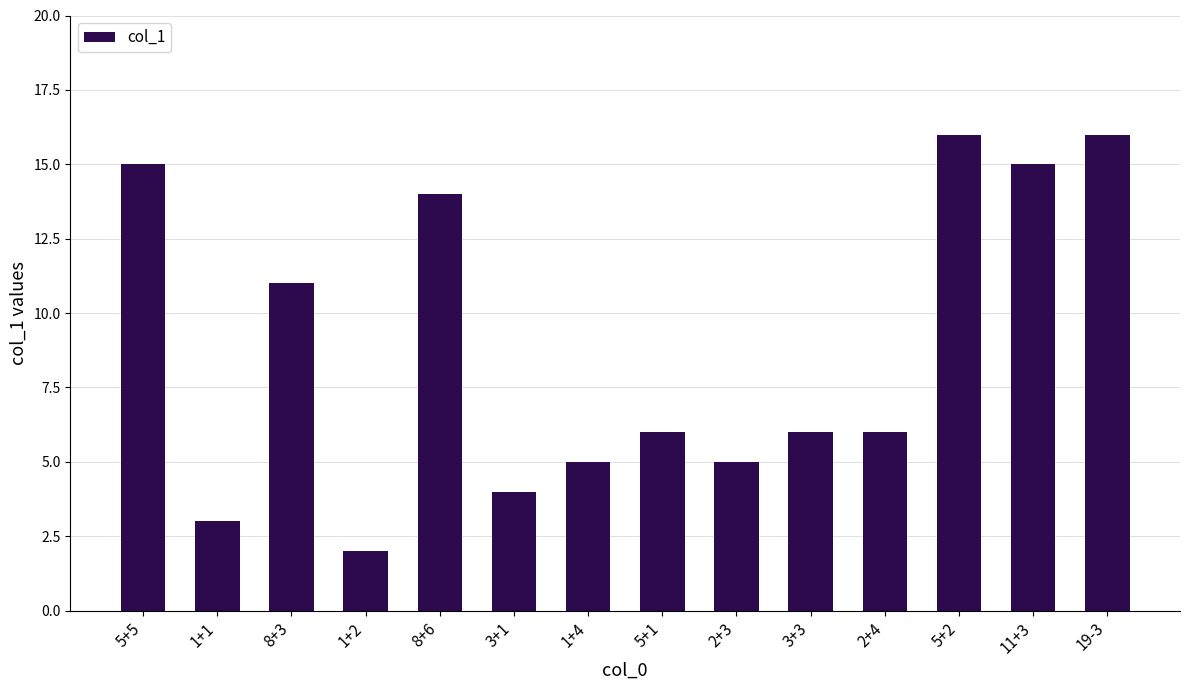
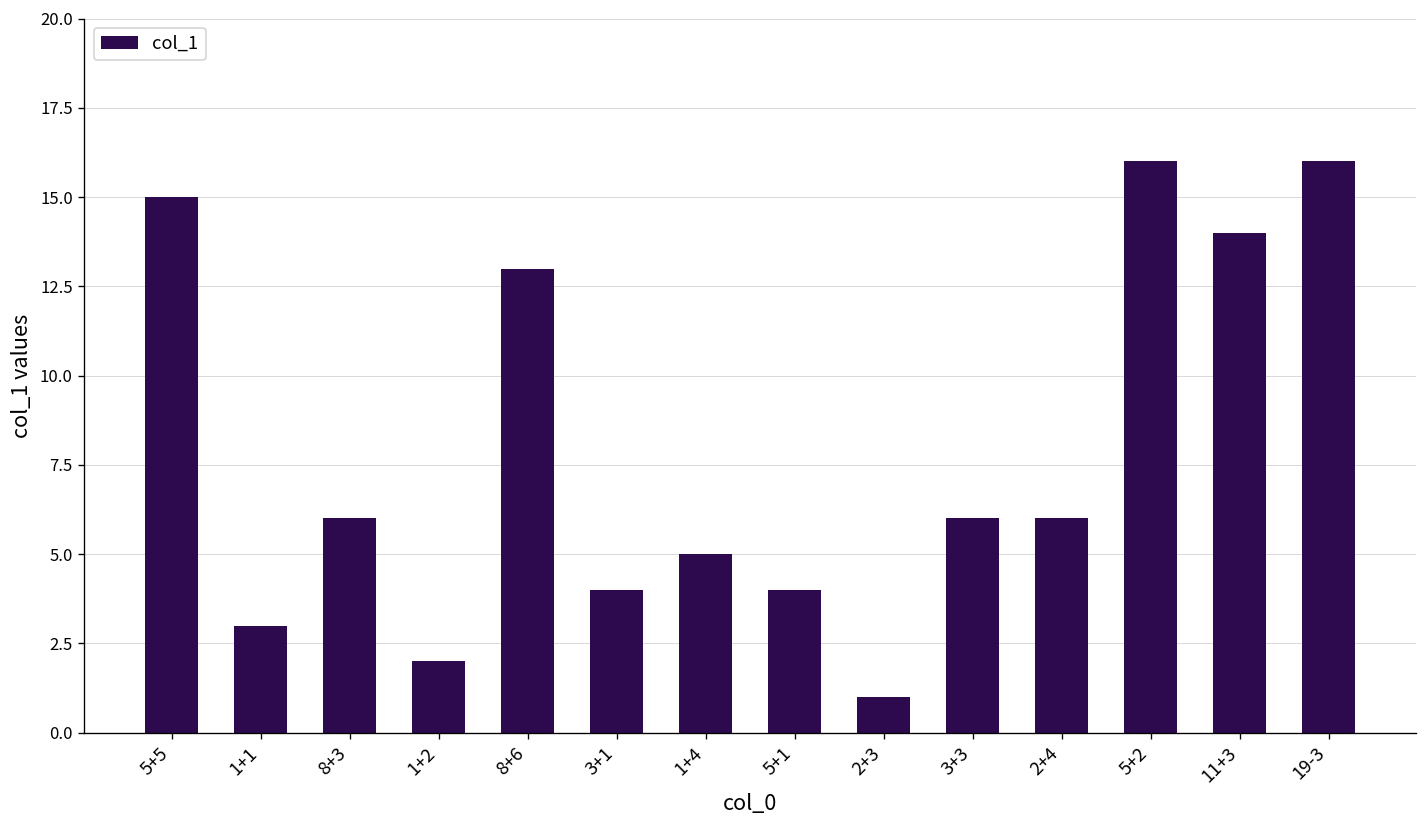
8+3: 11 -> 6
8+6: 14 -> 13
5+1: 6 -> 4
2+3: 5 -> 1
11+3: 15 -> 14
